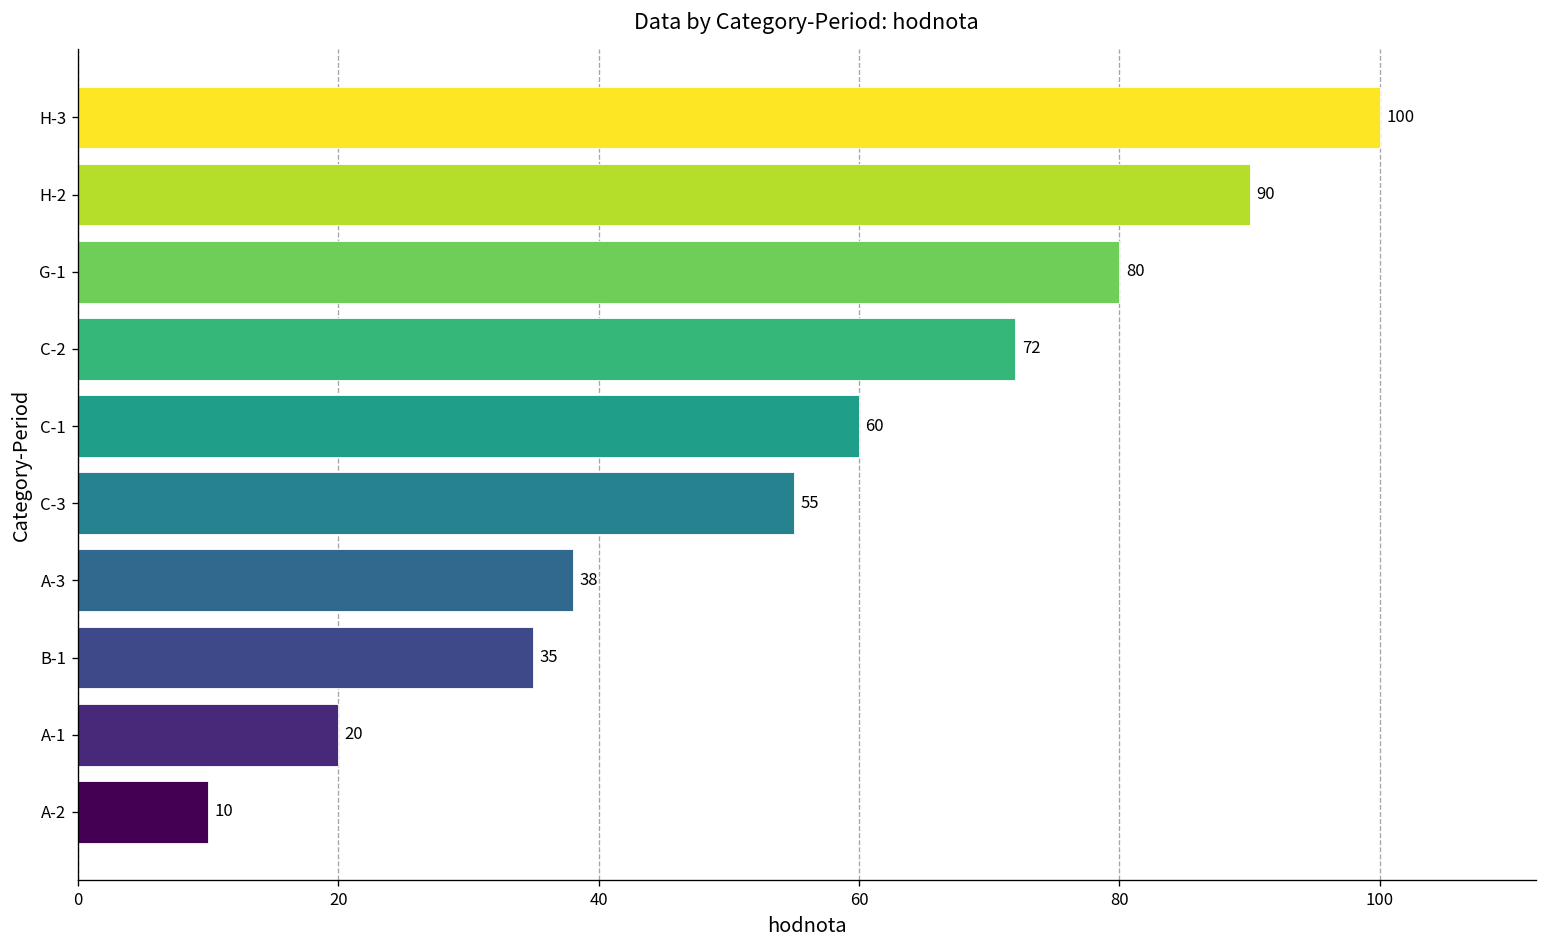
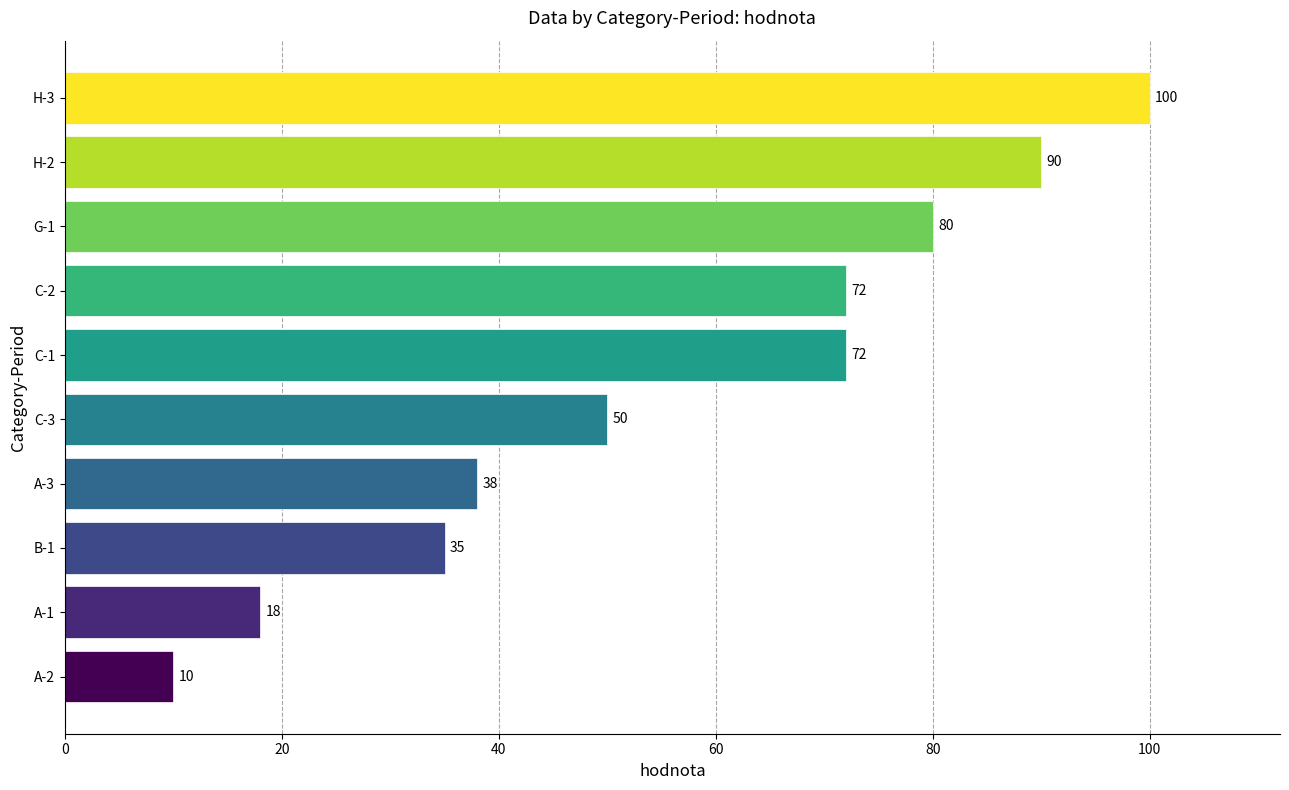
C-1: 60 -> 72
C-3: 55 -> 50
A-1: 20 -> 18
